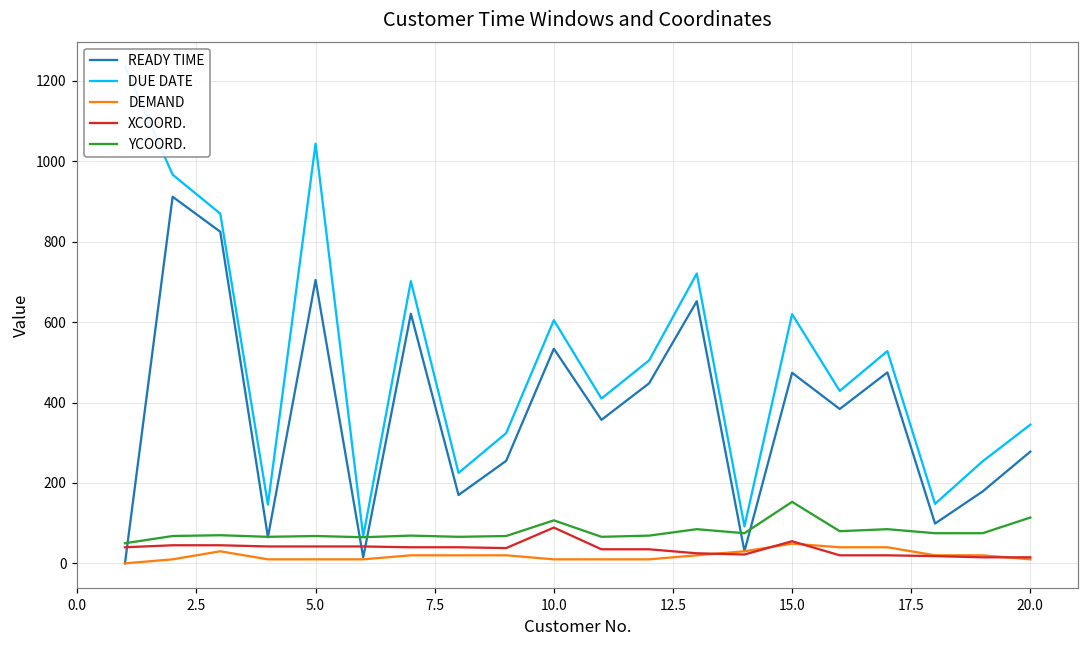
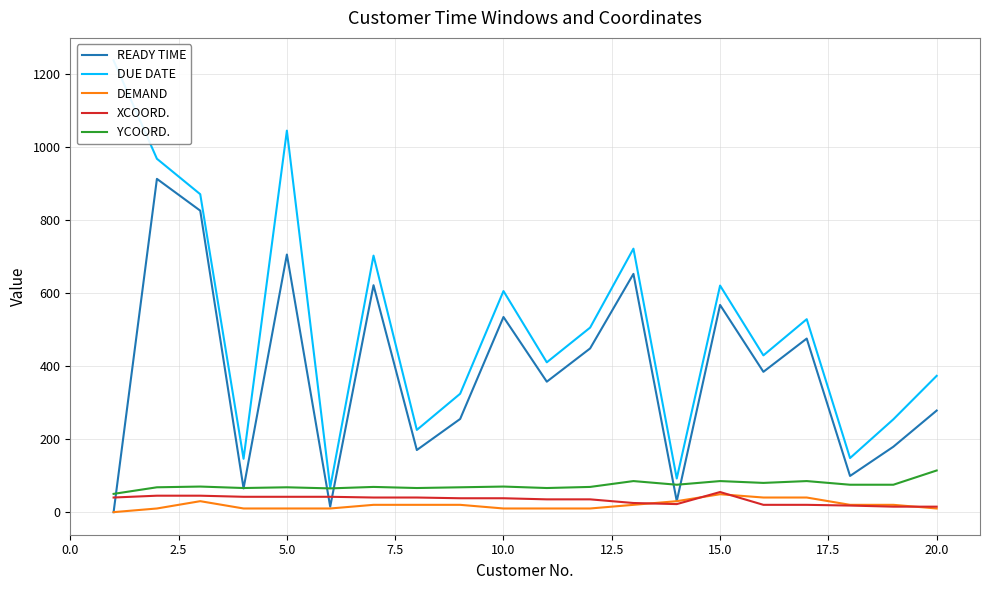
XCOORD., 10.0: 90 -> 40
YCOORD., 10.0: 110 -> 70
READY TIME, 15.0: 470 -> 570
YCOORD., 15.0: 150 -> 90
DUE DATE, 20.0: 350 -> 370
